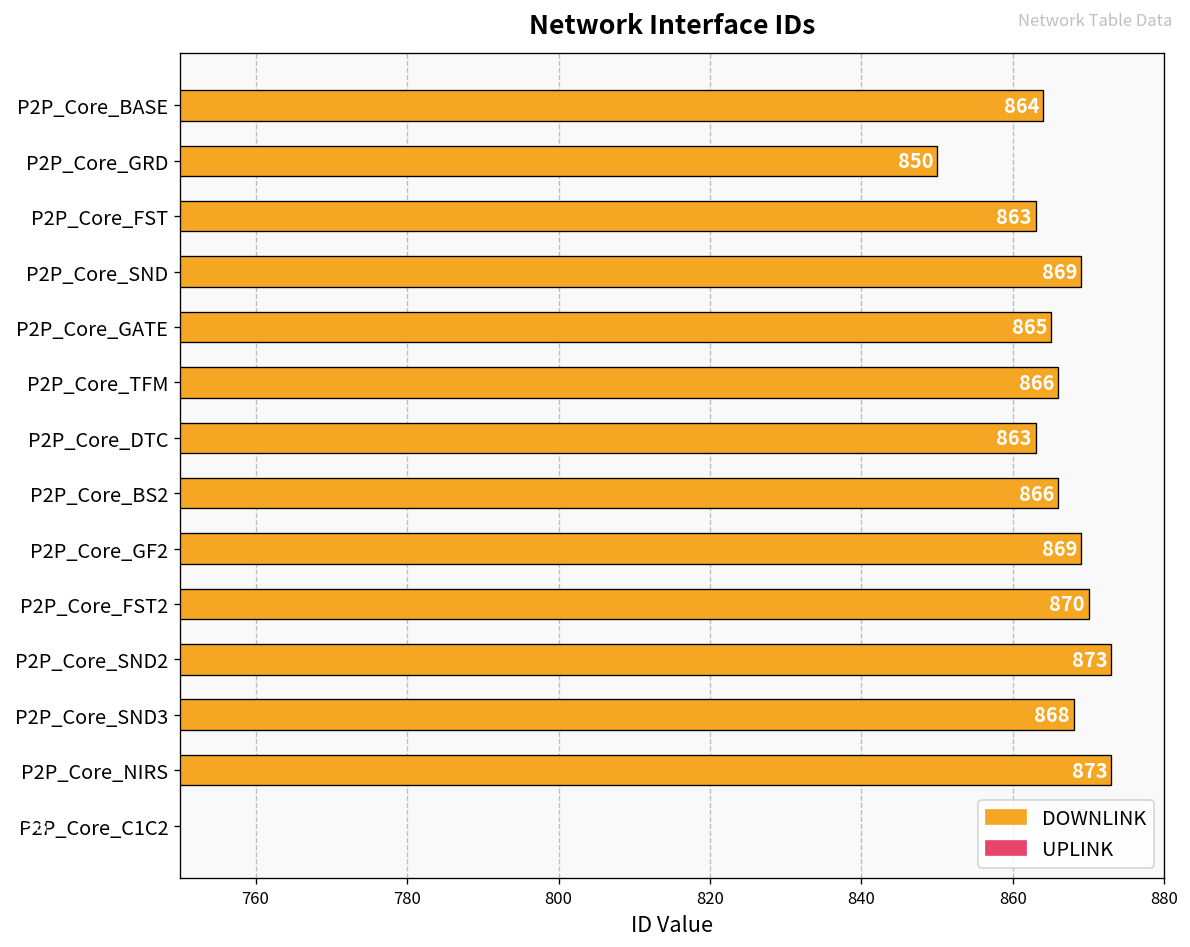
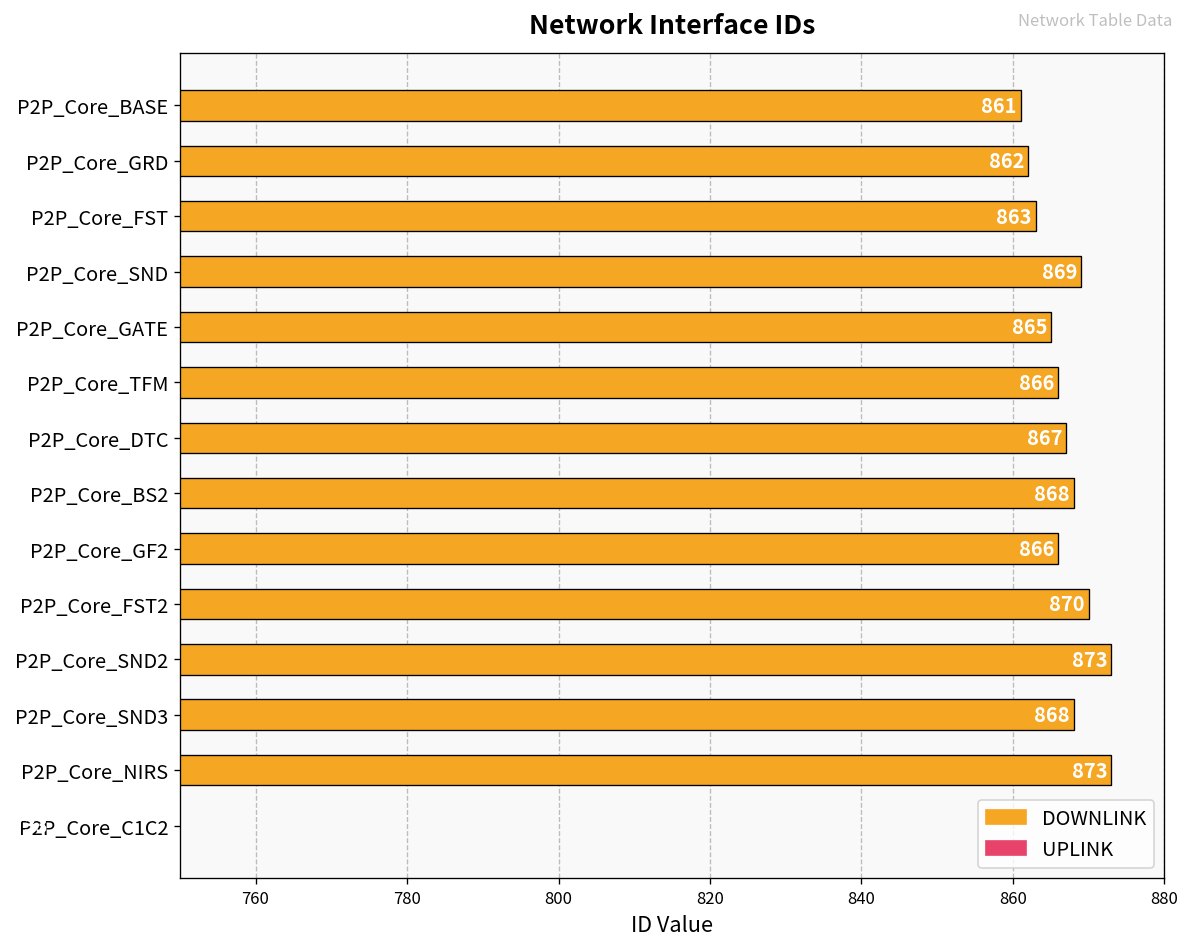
P2P_Core_BASE: 864 -> 861
P2P_Core_GRD: 850 -> 862
P2P_Core_DTC: 863 -> 867
P2P_Core_BS2: 866 -> 868
P2P_Core_GF2: 869 -> 866
